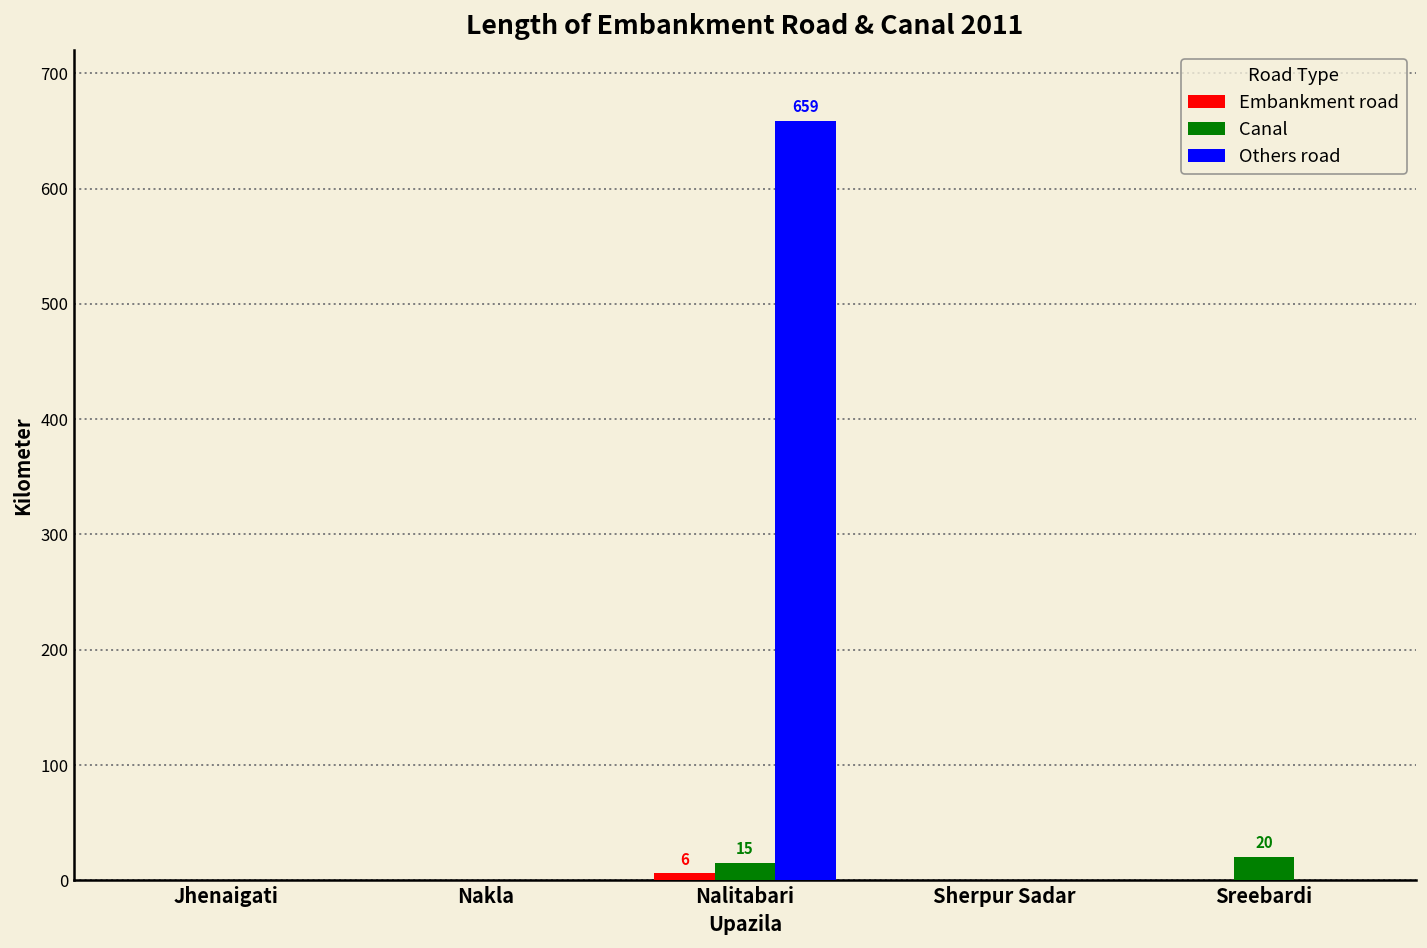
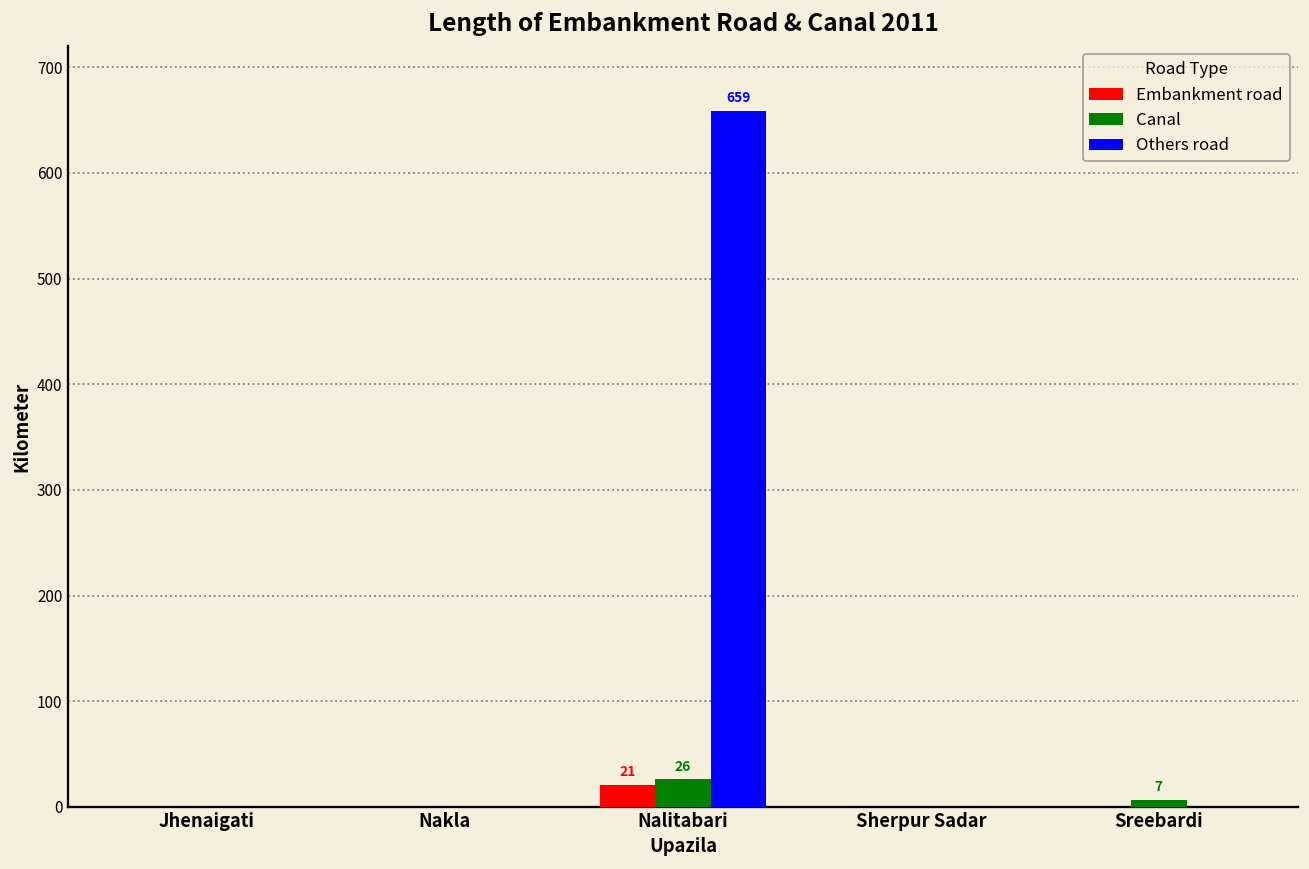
Embankment road, Nalitabari: 6 -> 21
Canal, Nalitabari: 15 -> 26
Canal, Sreebardi: 20 -> 7
